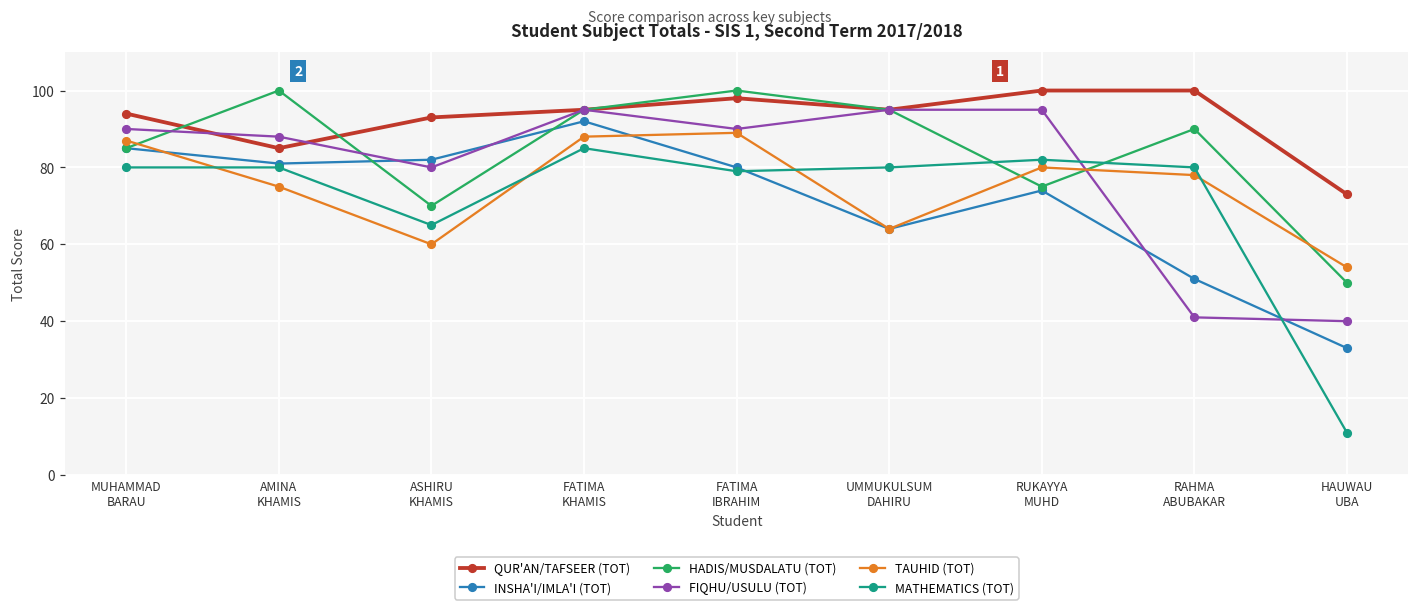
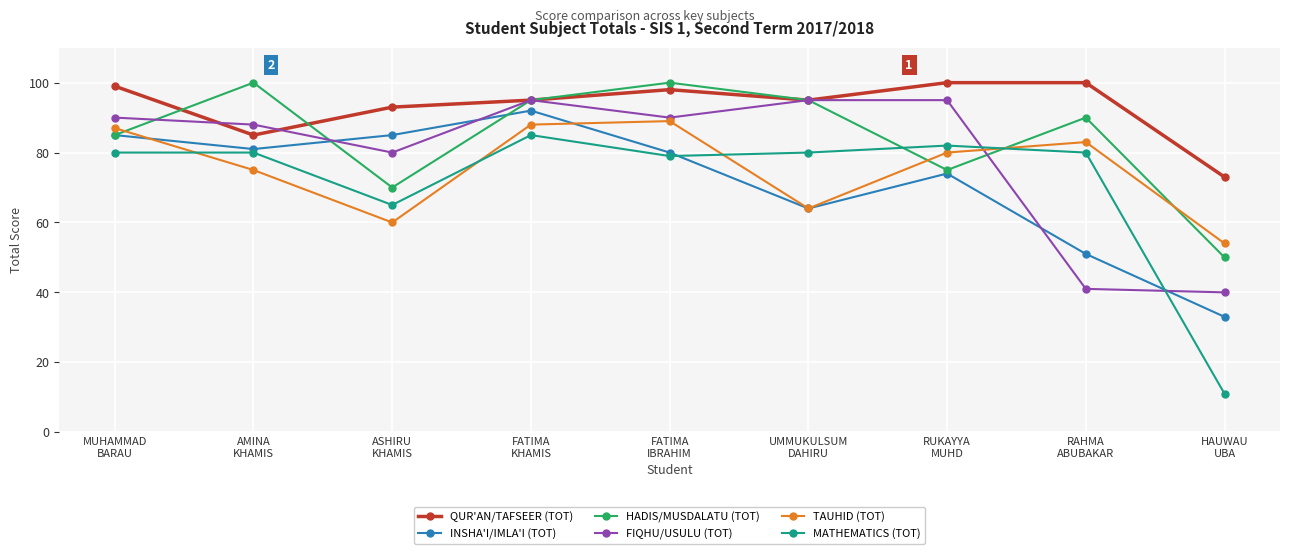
QUR'AN/TAFSEER (TOT), MUHAMMAD BARAU: 94 -> 99
INSHA'I/IMLA'I (TOT), ASHIRU KHAMIS: 82 -> 85
TAUHID (TOT), RAHMA ABUBAKAR: 78 -> 83
